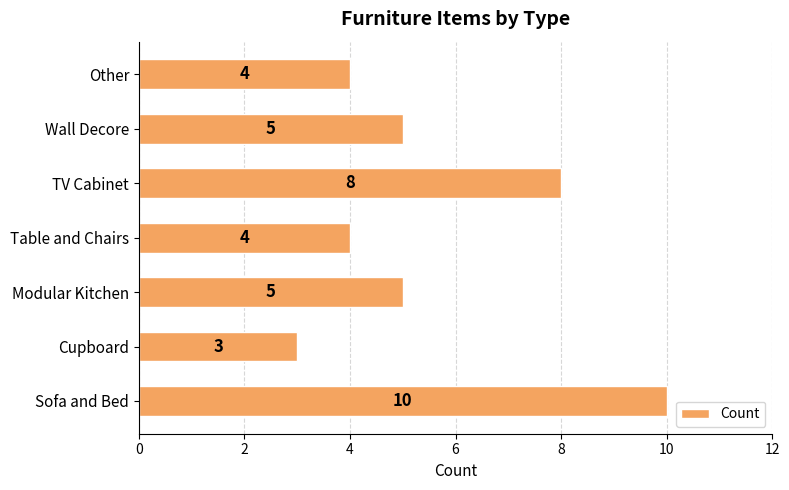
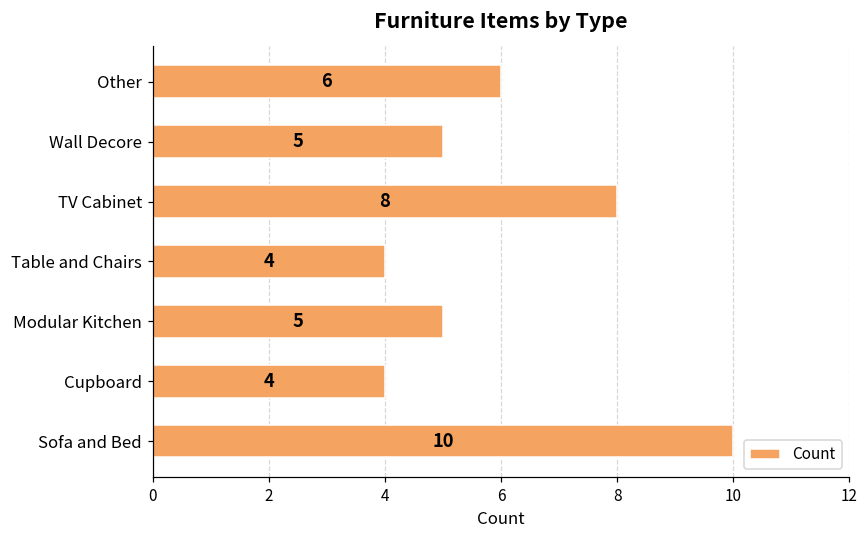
Other: 4 -> 6
Cupboard: 3 -> 4
